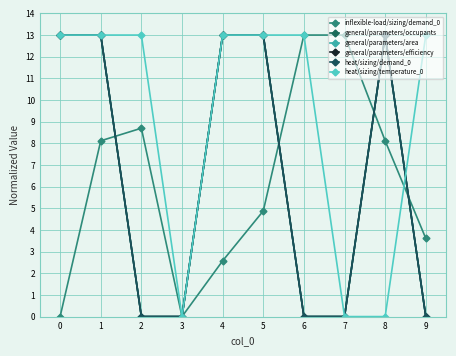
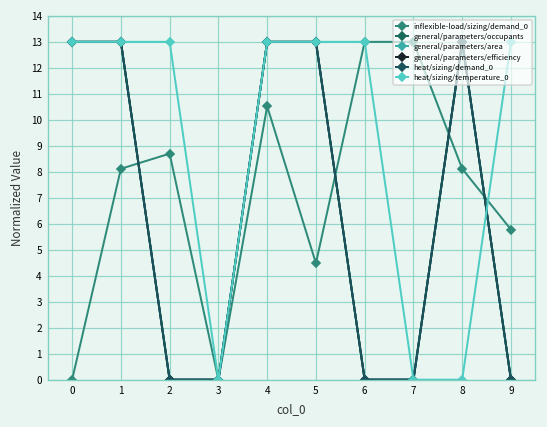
inflexible-load/sizing/demand_0, 4: 2.6 -> 10.5
inflexible-load/sizing/demand_0, 5: 4.9 -> 4.5
inflexible-load/sizing/demand_0, 9: 3.6 -> 5.8
